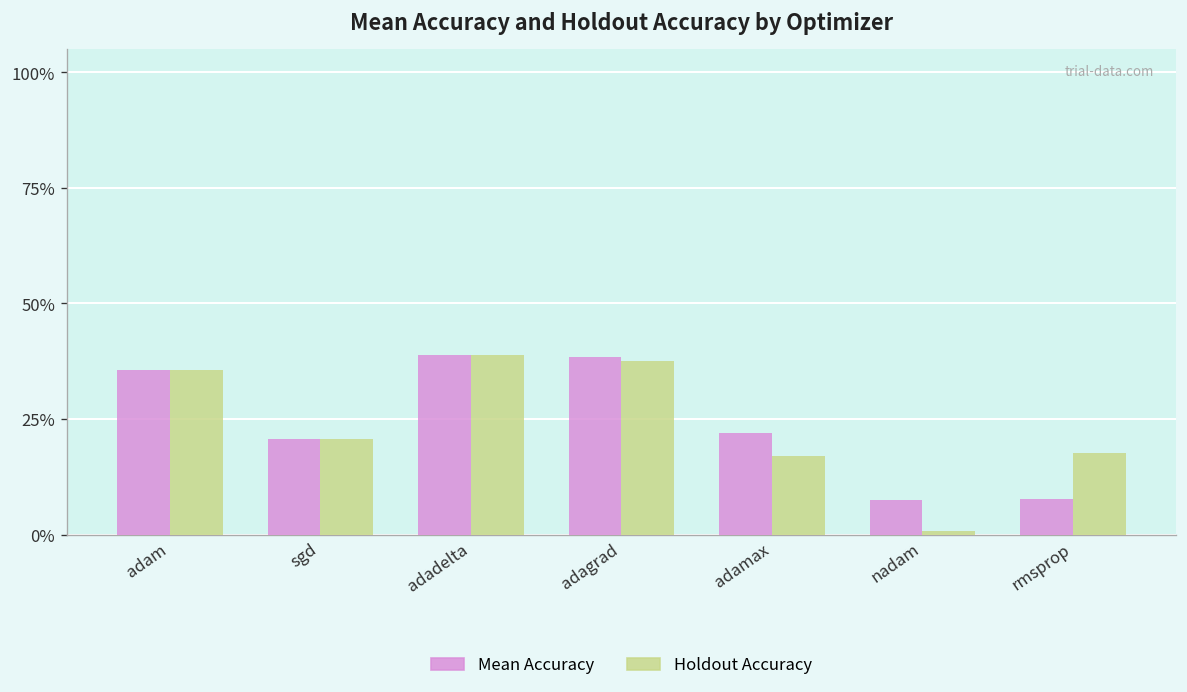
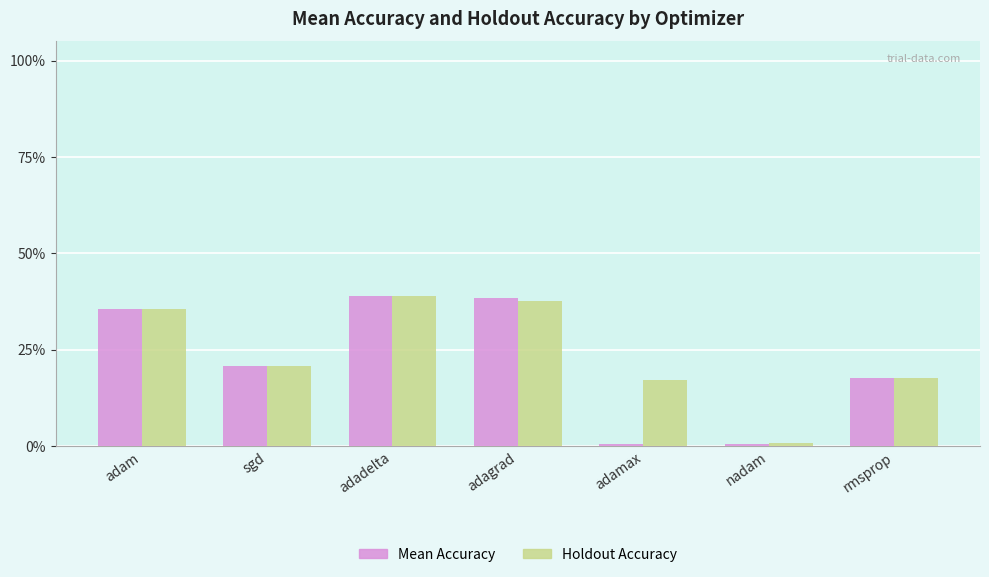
Mean Accuracy, adamax: 22% -> 0%
Mean Accuracy, nadam: 7% -> 0%
Mean Accuracy, rmsprop: 8% -> 18%
